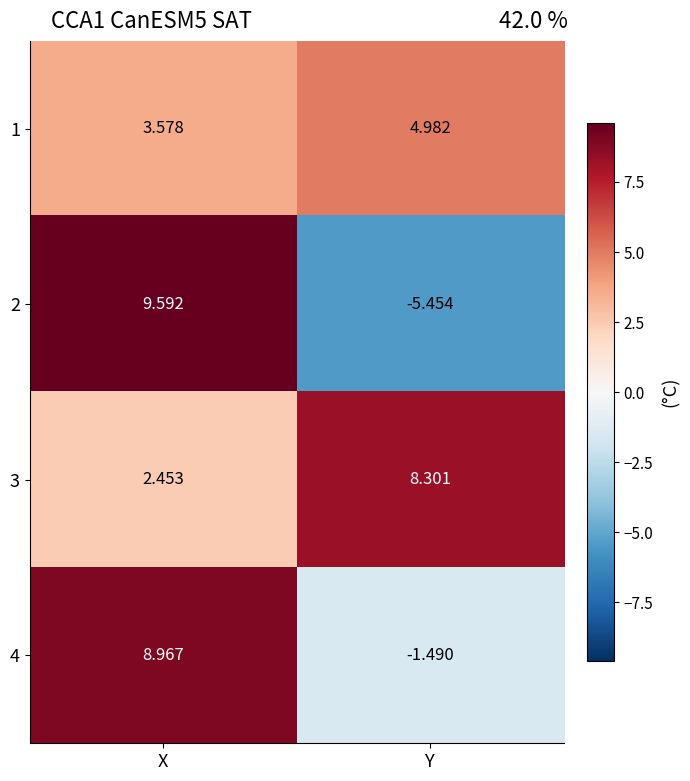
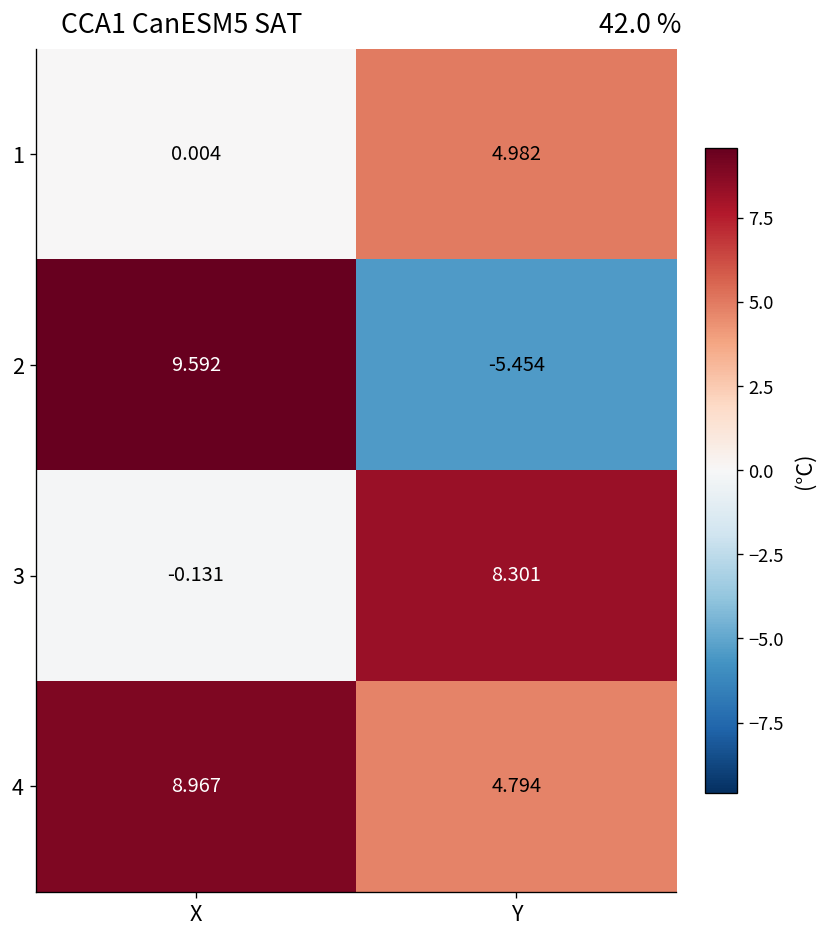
1, X: 3.578 -> 0.004
3, X: 2.453 -> -0.131
4, Y: -1.490 -> 4.794
